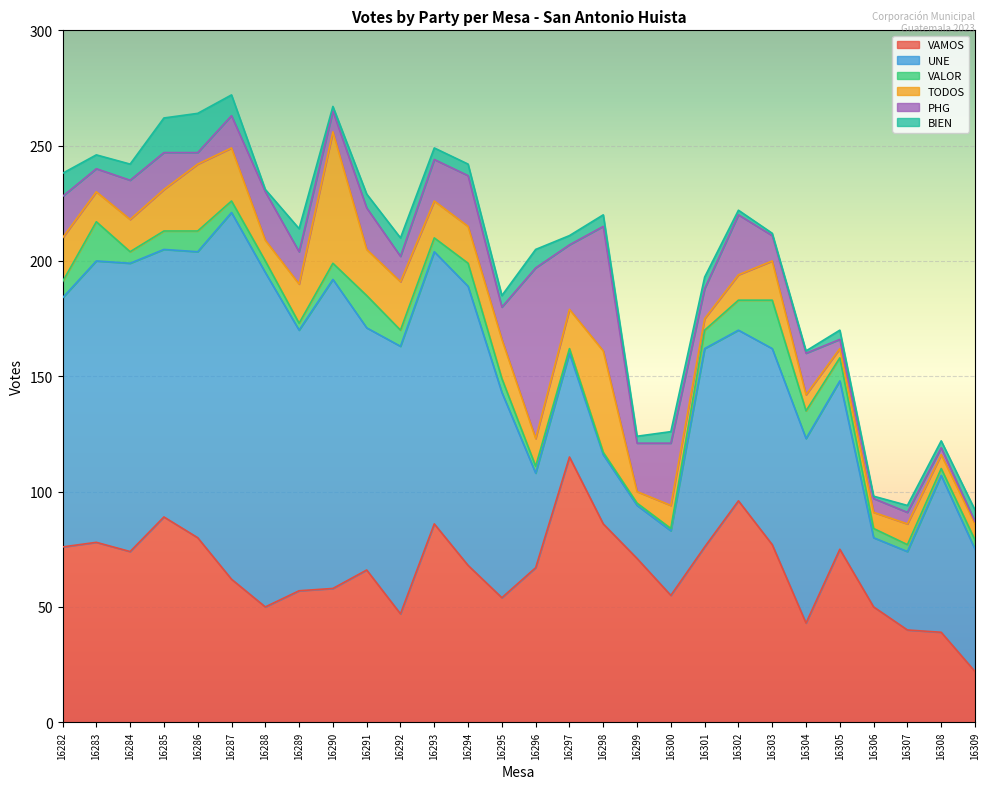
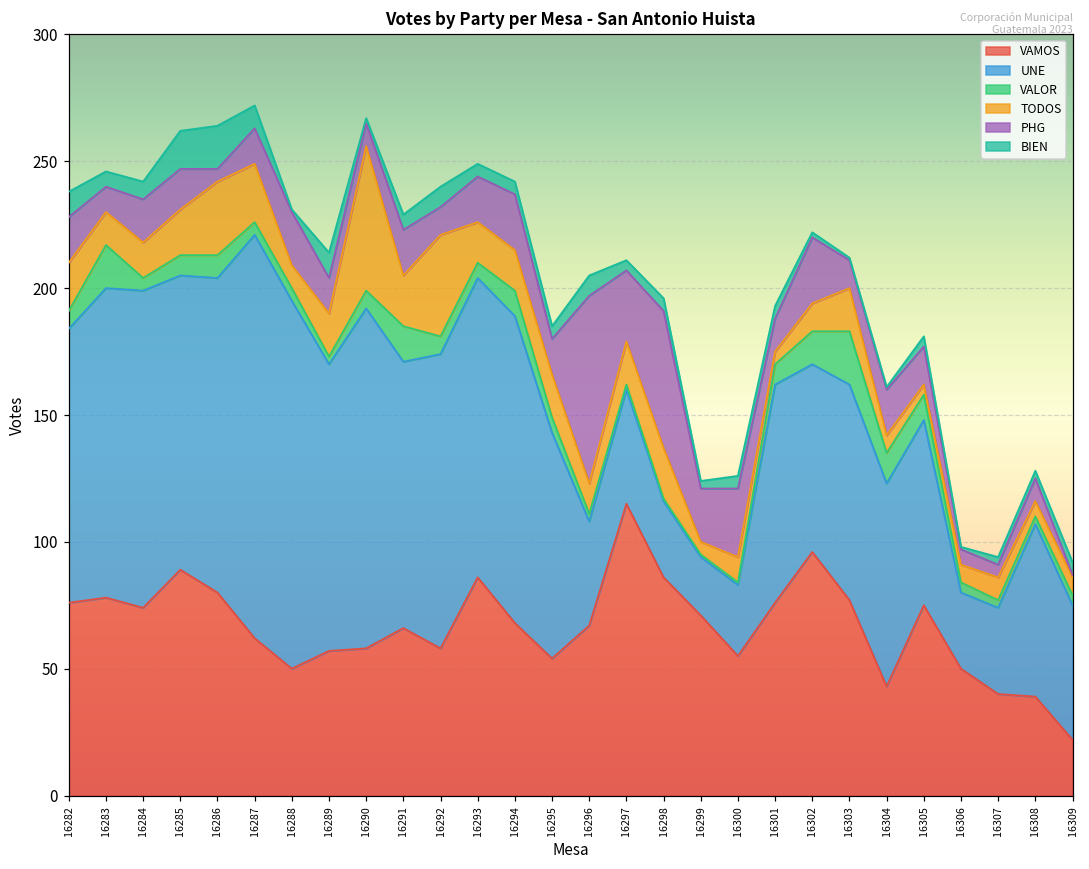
VAMOS, 16292: 47 -> 58
TODOS, 16292: 21 -> 40
TODOS, 16298: 44 -> 20
PHG, 16305: 4 -> 15
PHG, 16308: 3 -> 9
